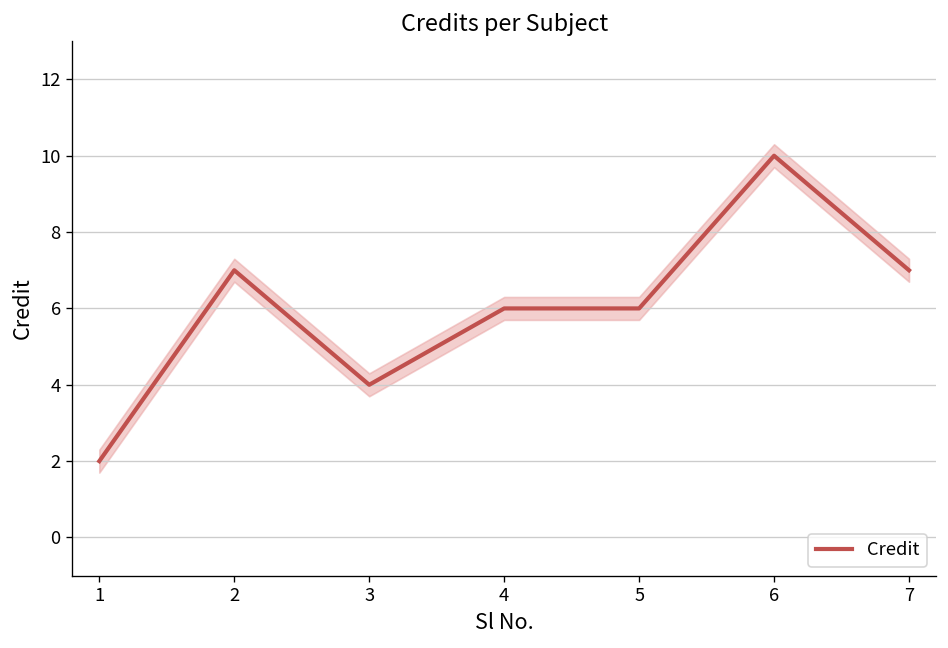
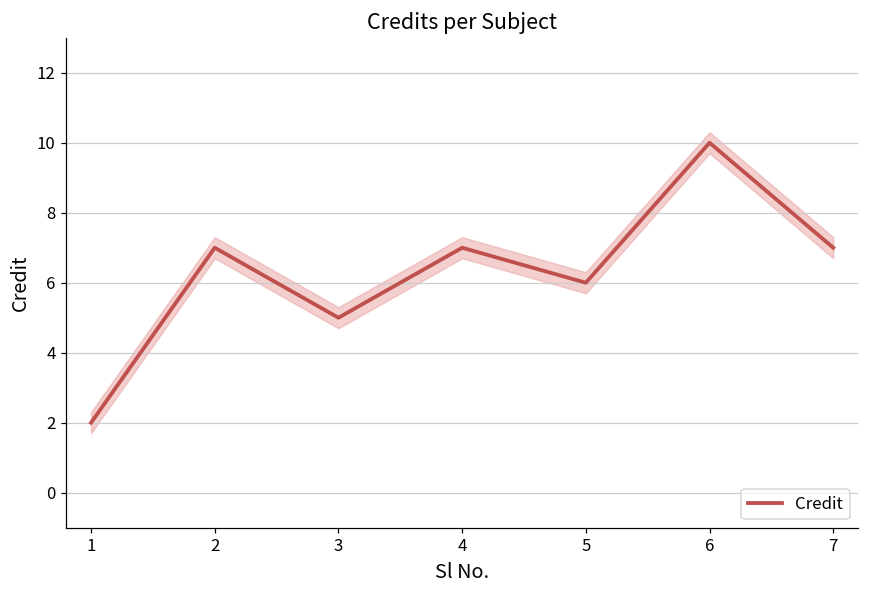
Credit, 3: 4 -> 5
Credit, 4: 6 -> 7
